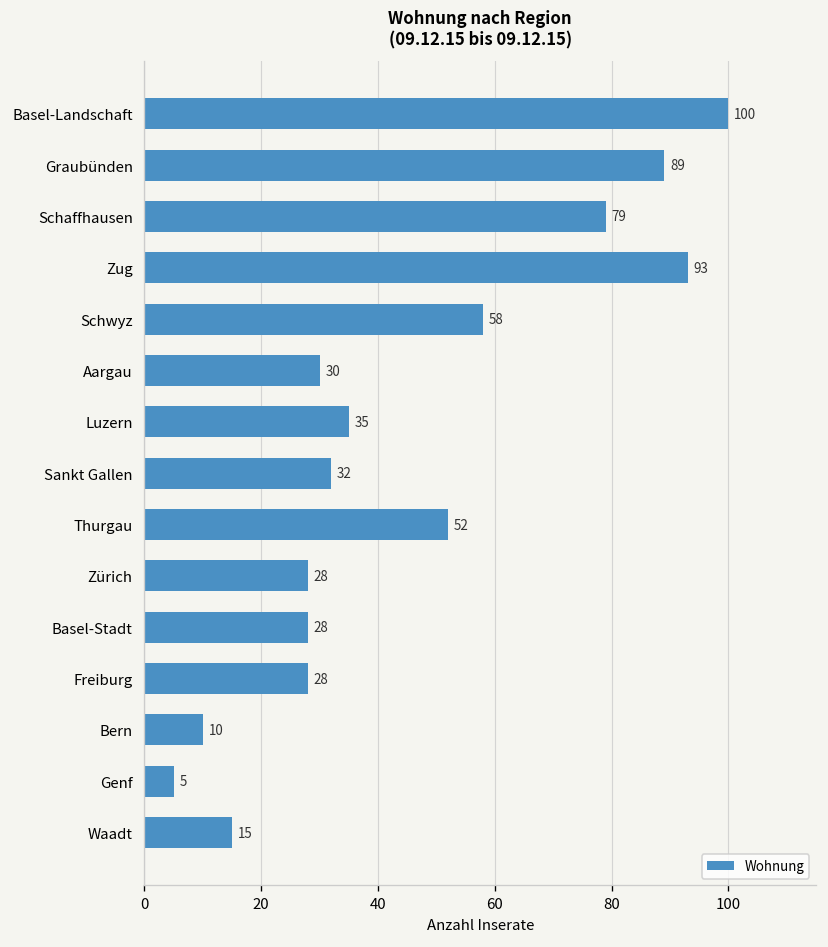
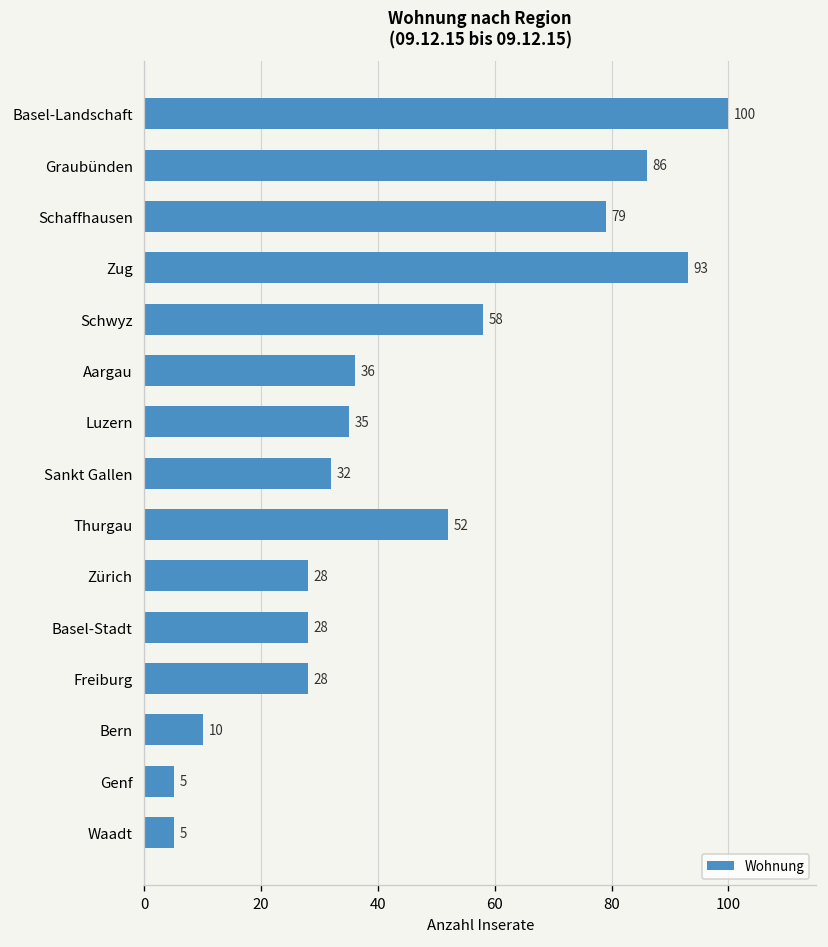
Graubünden: 89 -> 86
Aargau: 30 -> 36
Waadt: 15 -> 5
